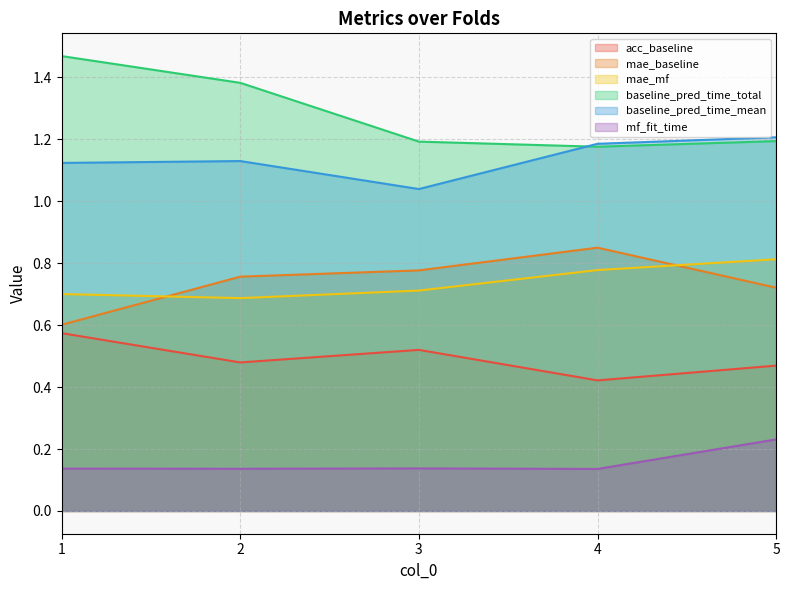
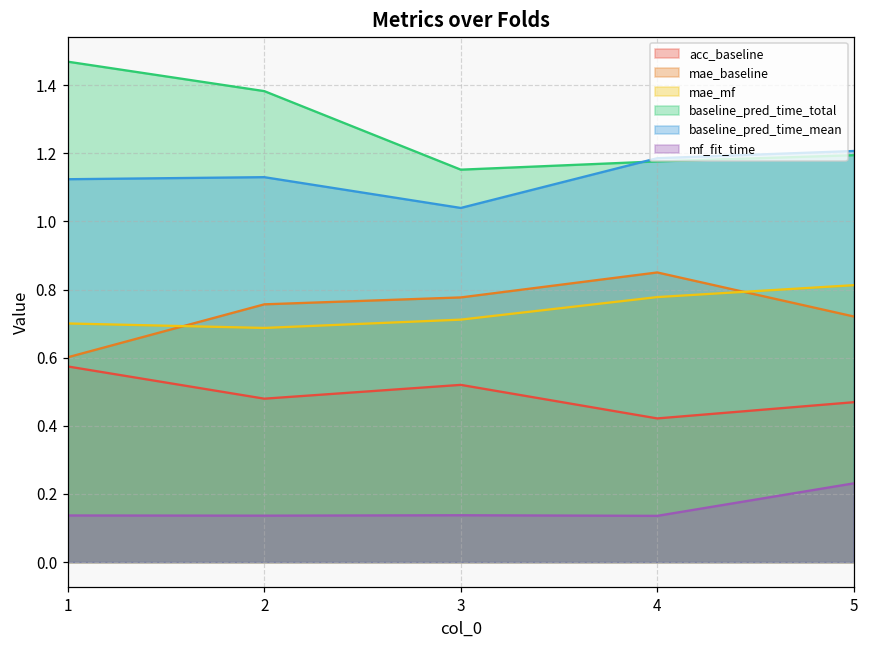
baseline_pred_time_total, 3: 1.19 -> 1.15
